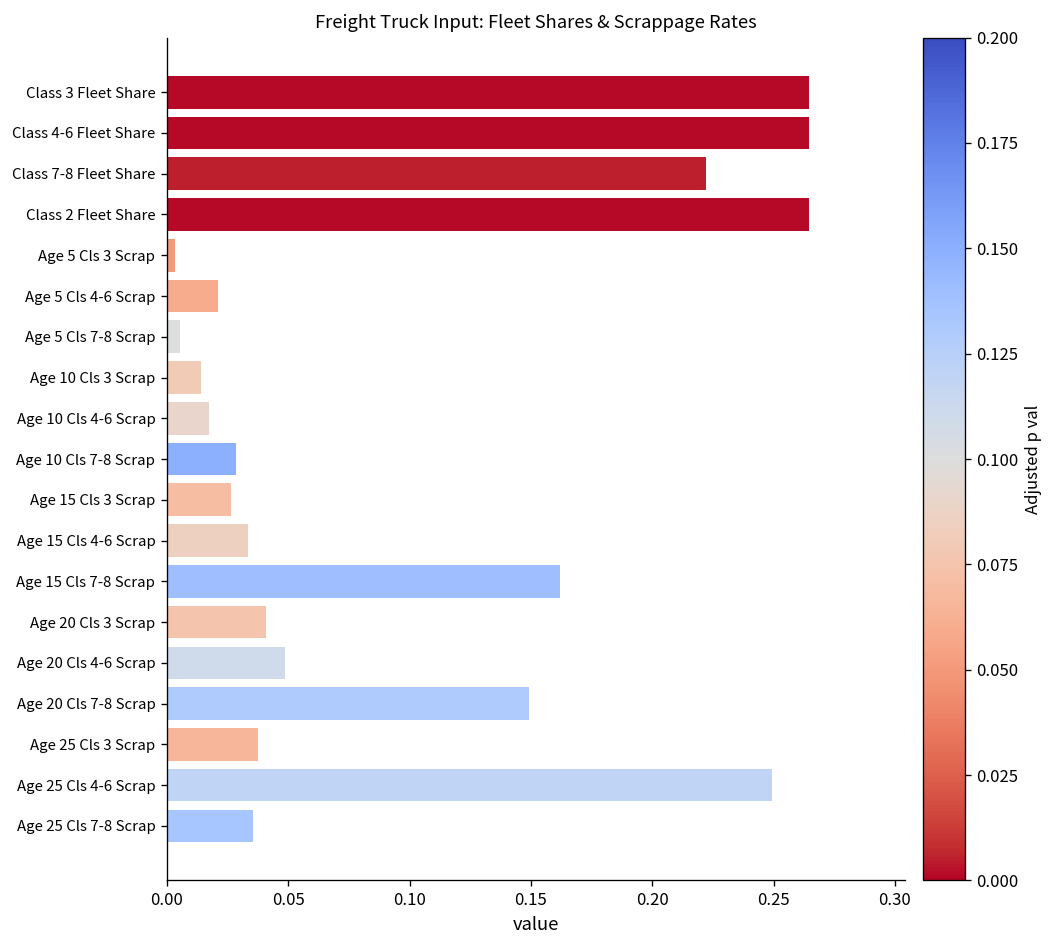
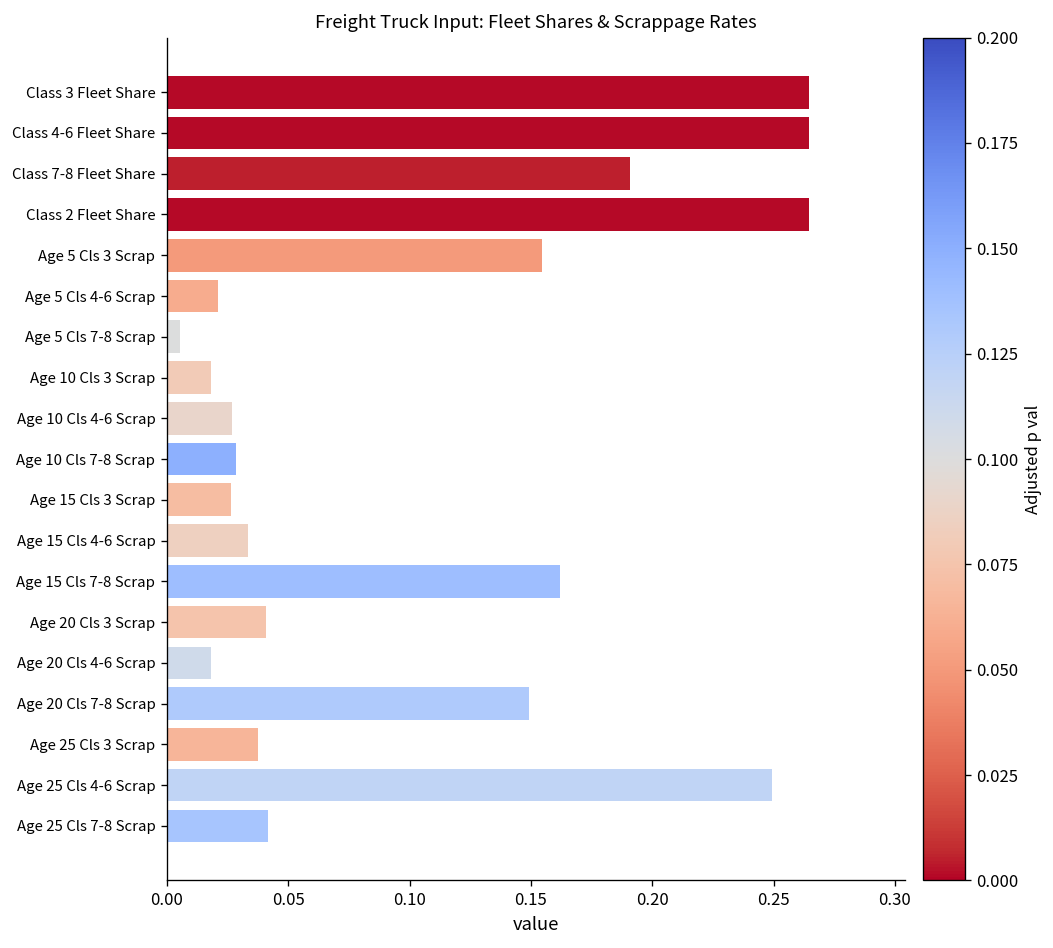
Class 7-8 Fleet Share: 0.222 -> 0.191
Age 5 Cls 3 Scrap: 0.003 -> 0.155
Age 10 Cls 3 Scrap: 0.014 -> 0.018
Age 10 Cls 4-6 Scrap: 0.017 -> 0.027
Age 20 Cls 4-6 Scrap: 0.049 -> 0.018
Age 25 Cls 7-8 Scrap: 0.036 -> 0.042
